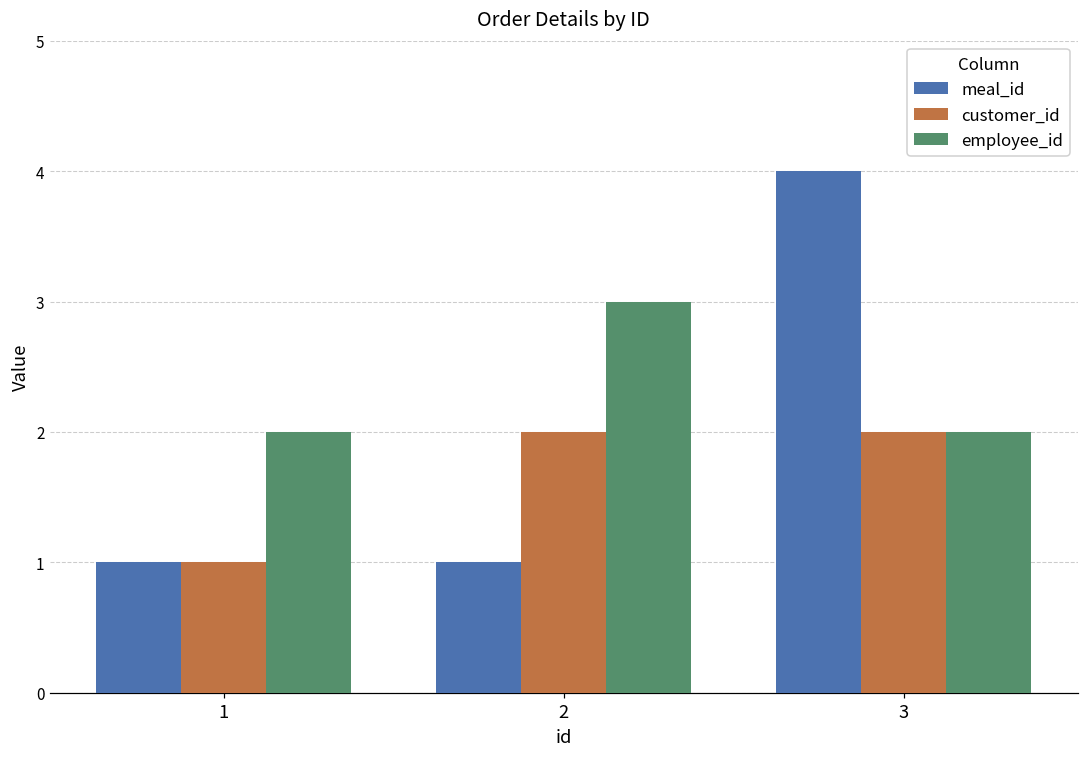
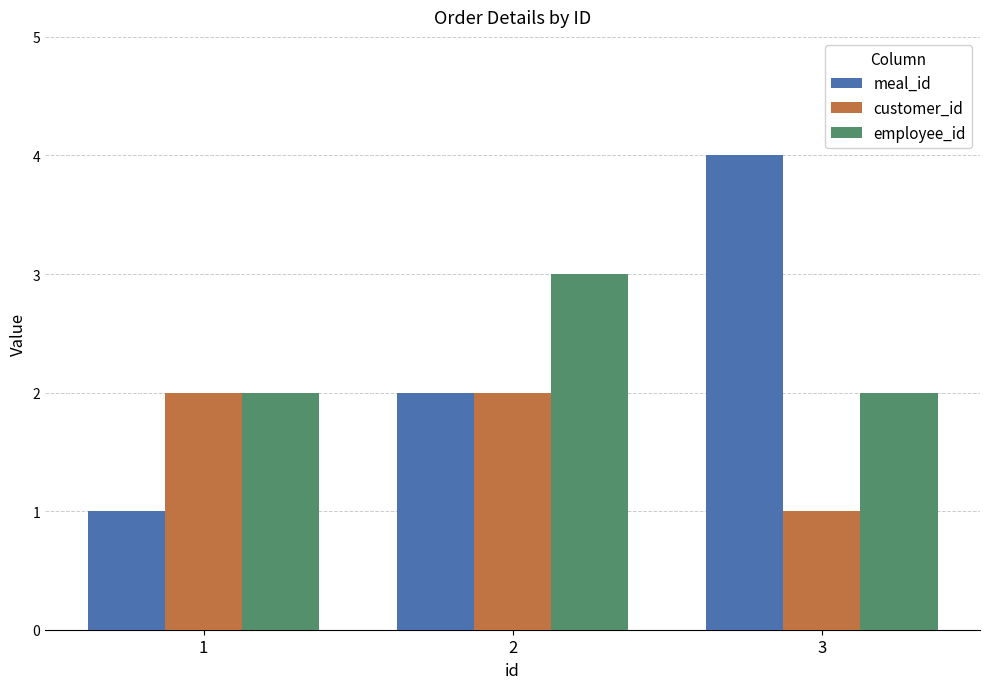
customer_id, 1: 1 -> 2
meal_id, 2: 1 -> 2
customer_id, 3: 2 -> 1
